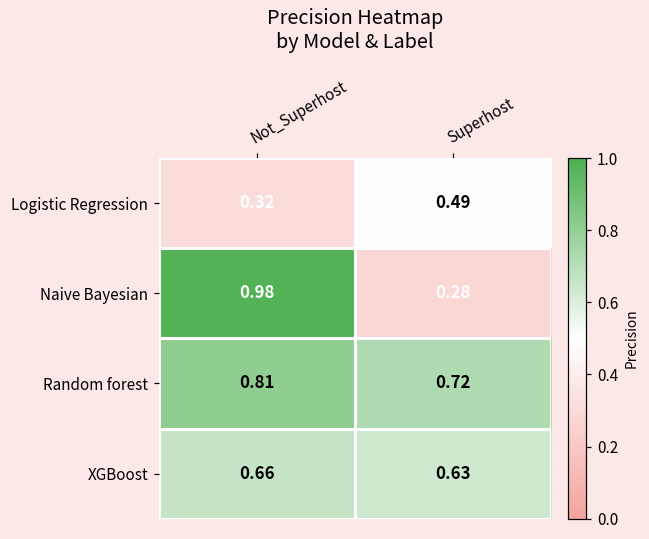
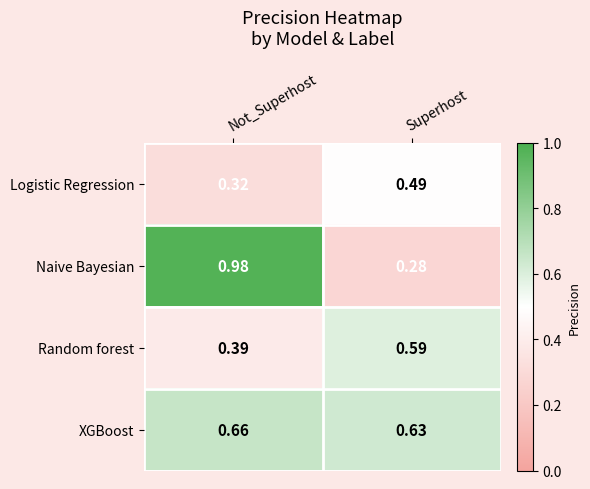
Random forest, Not_Superhost: 0.81 -> 0.39
Random forest, Superhost: 0.72 -> 0.59
